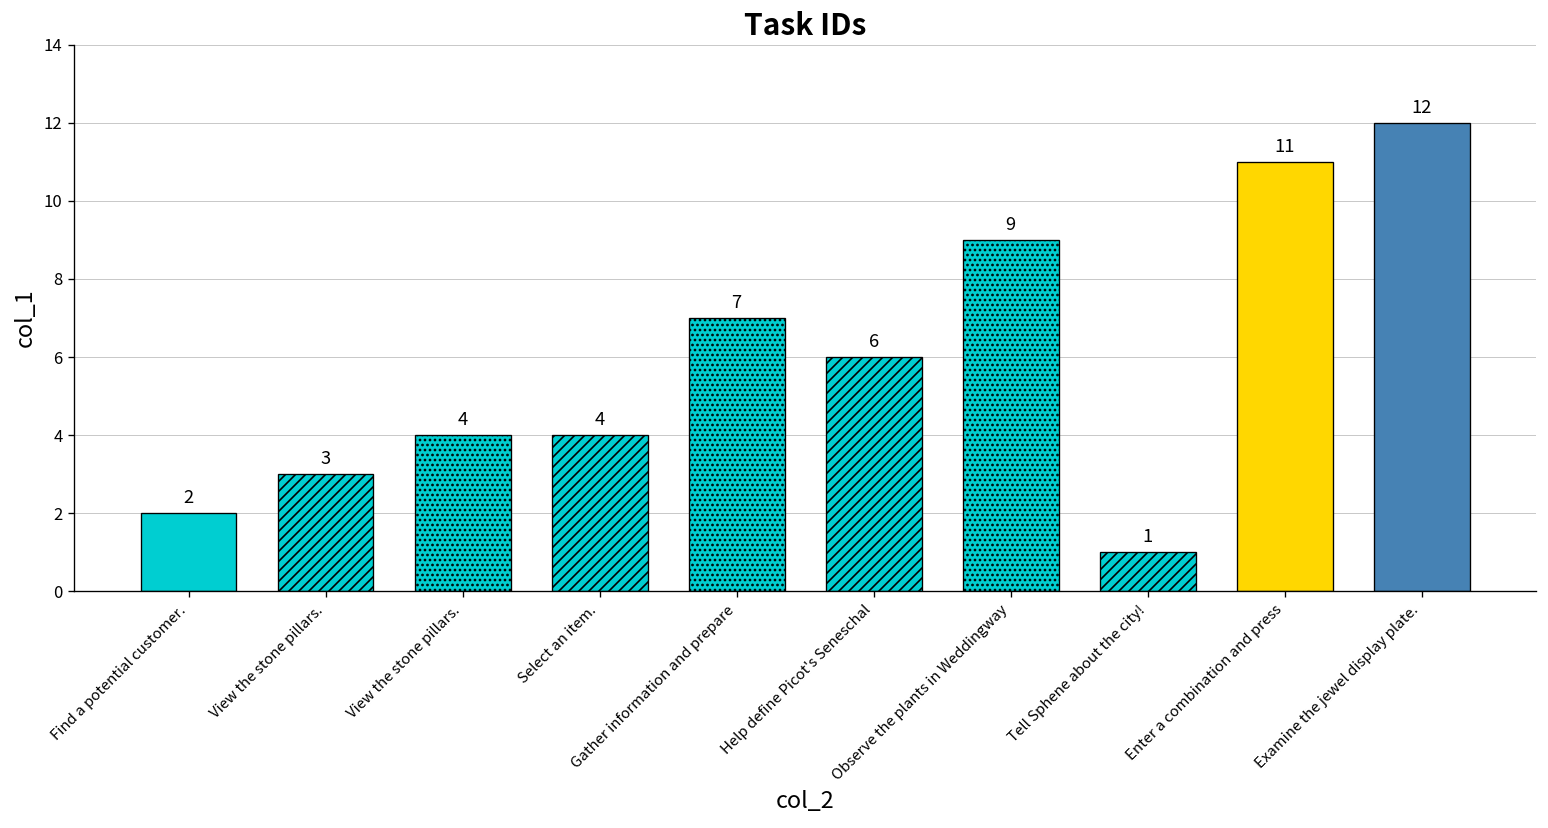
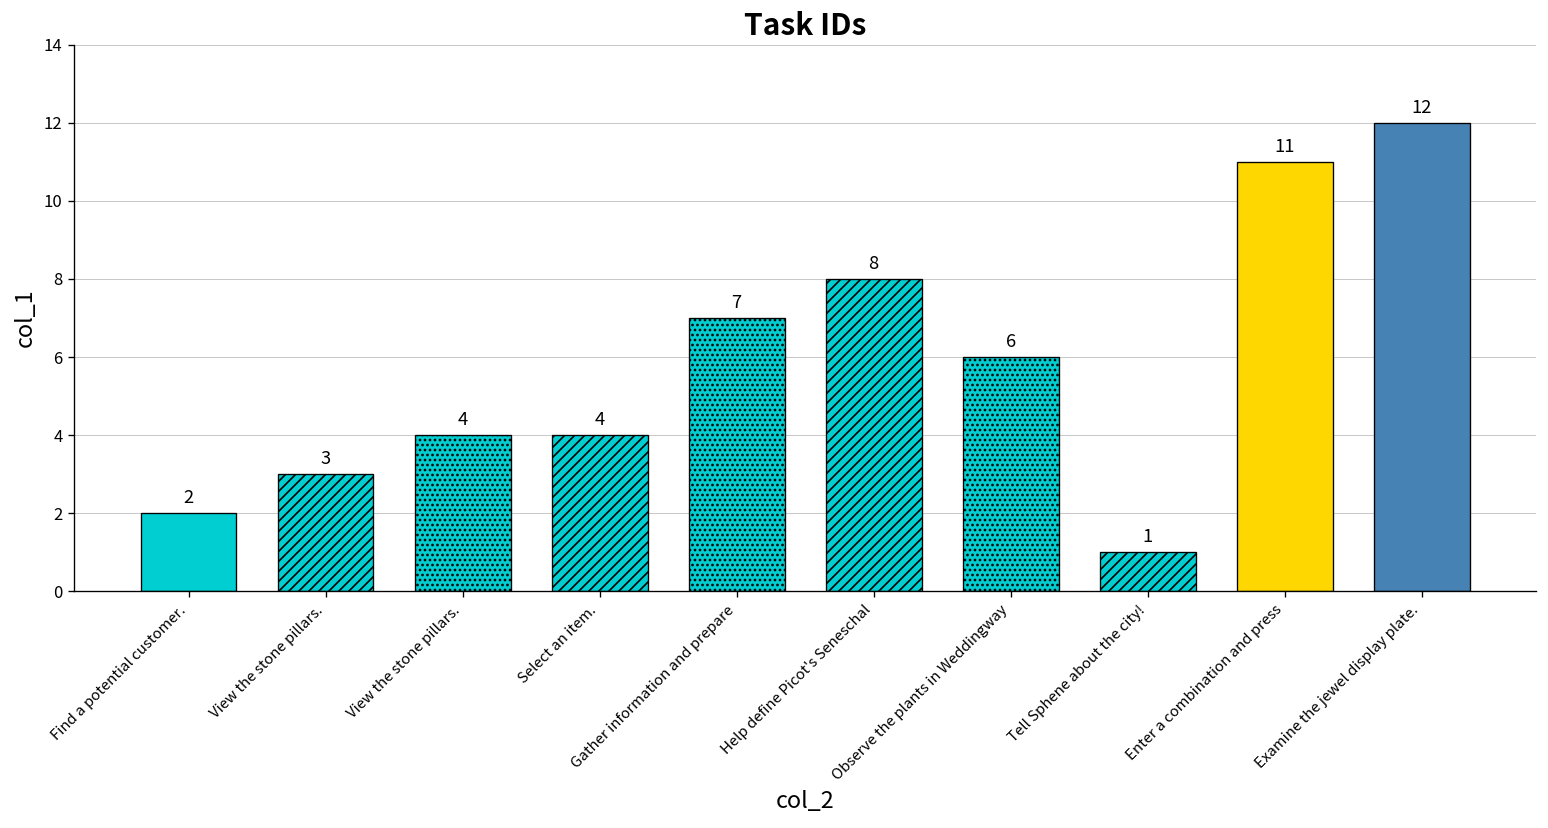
Help define Picot's Seneschal: 6 -> 8
Observe the plants in Weddingway: 9 -> 6
